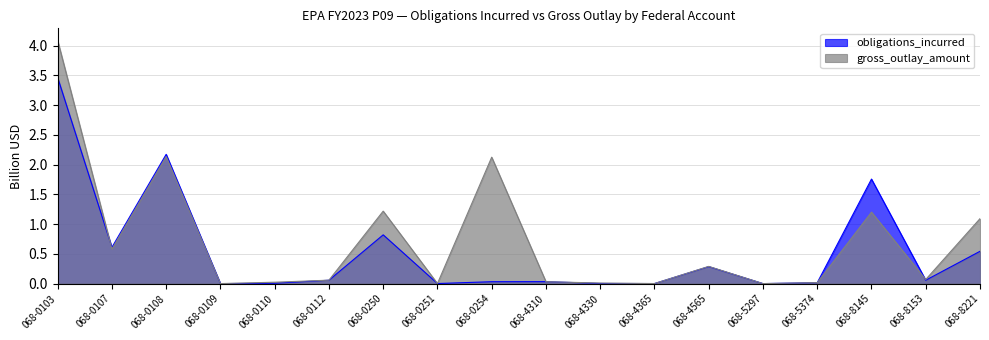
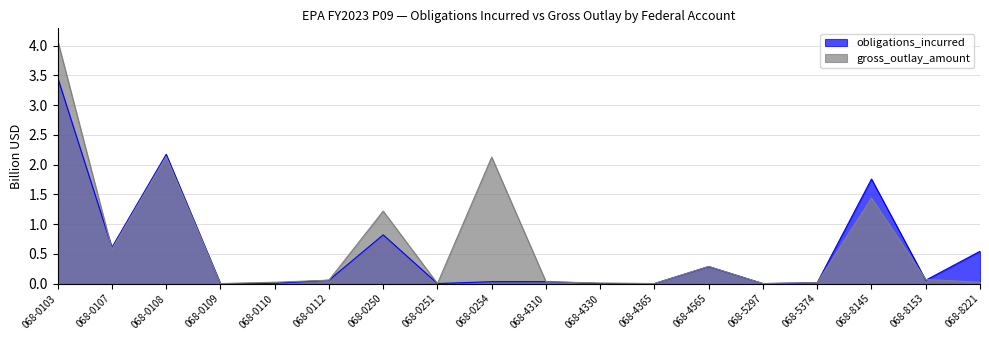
gross_outlay_amount, 068-8145: 1.2 -> 1.4
gross_outlay_amount, 068-8221: 1.1 -> 0.0
